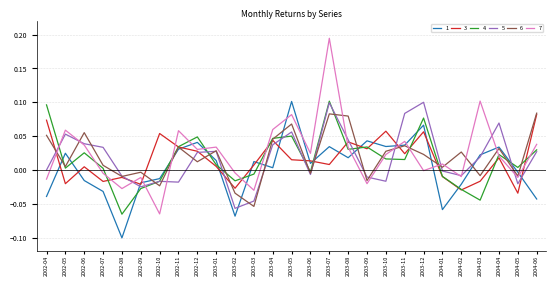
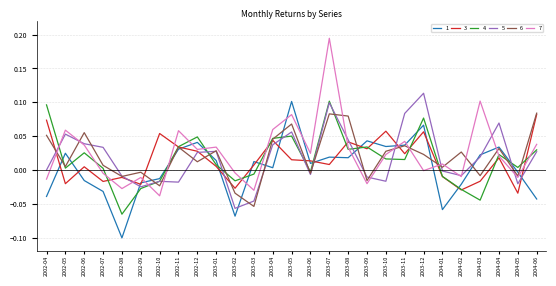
7, 2002-10: -0.06 -> -0.04
1, 2003-07: 0.03 -> 0.02
5, 2003-12: 0.10 -> 0.11
